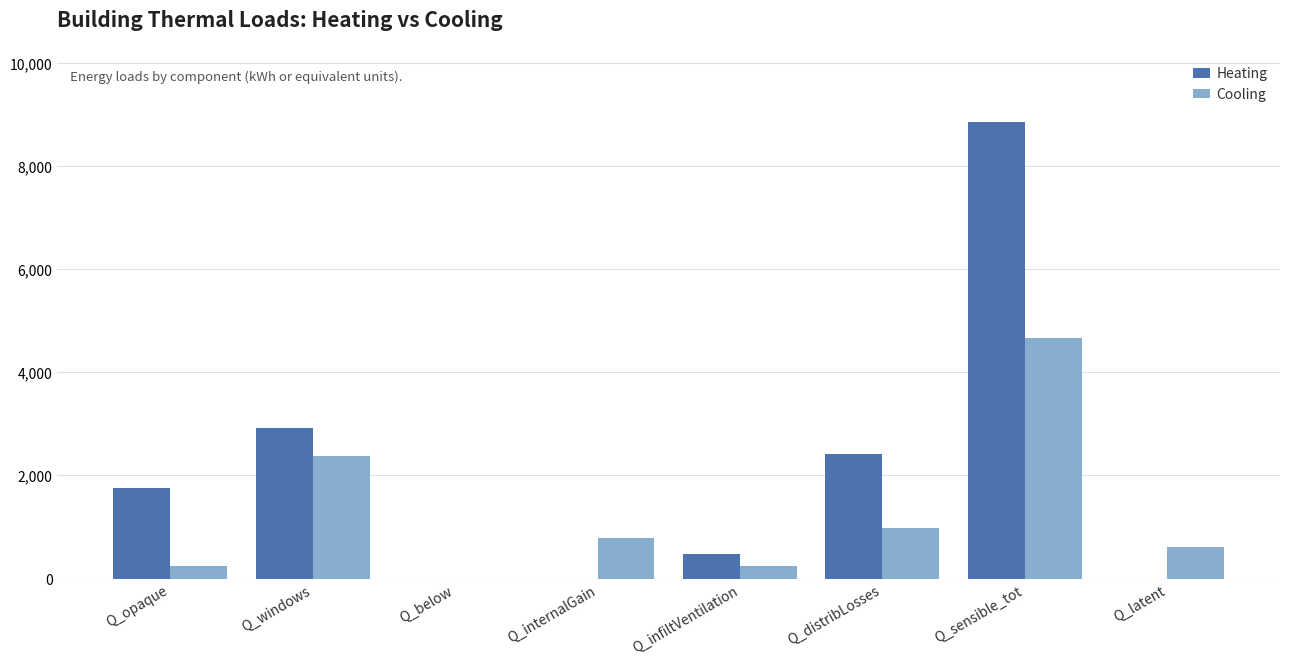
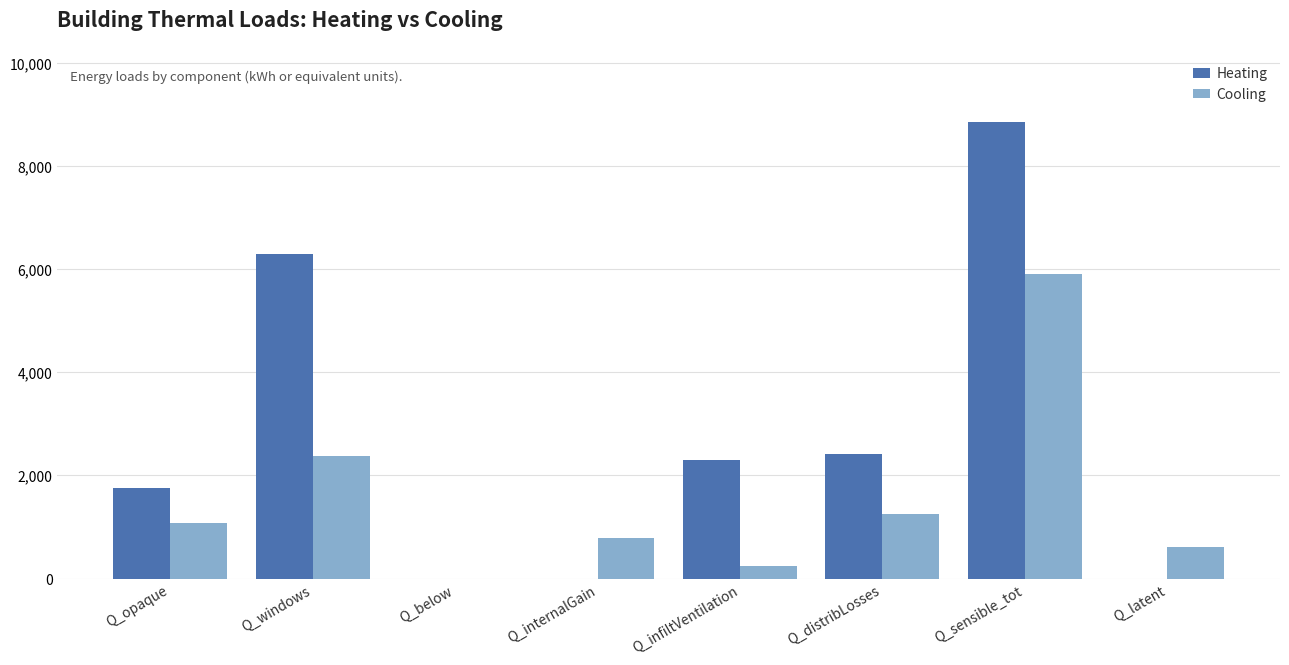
Cooling, Q_opaque: 200 -> 1,100
Heating, Q_windows: 2,900 -> 6,300
Heating, Q_infiltVentilation: 500 -> 2,300
Cooling, Q_distribLosses: 1,000 -> 1,300
Cooling, Q_sensible_tot: 4,700 -> 5,900
